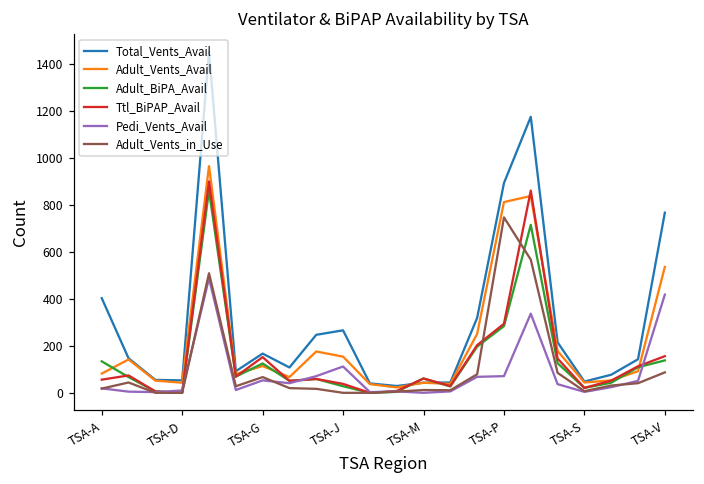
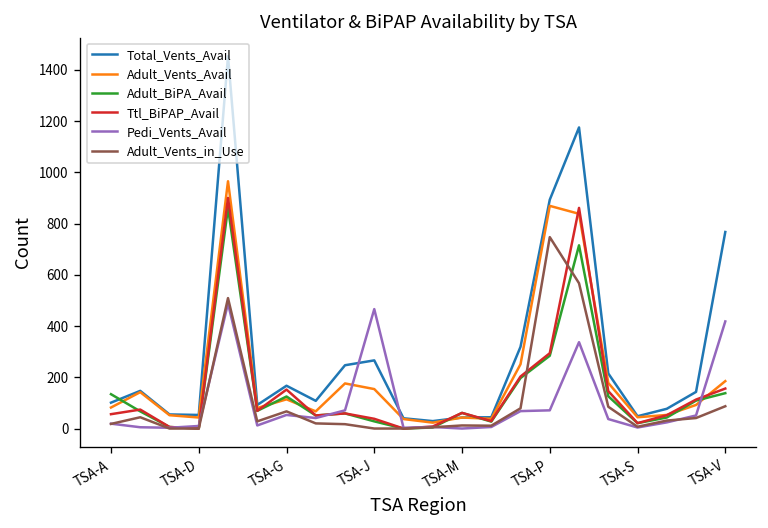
Total_Vents_Avail, TSA-A: 400 -> 100
Pedi_Vents_Avail, TSA-J: 110 -> 470
Adult_Vents_Avail, TSA-P: 810 -> 870
Adult_Vents_Avail, TSA-V: 540 -> 190
